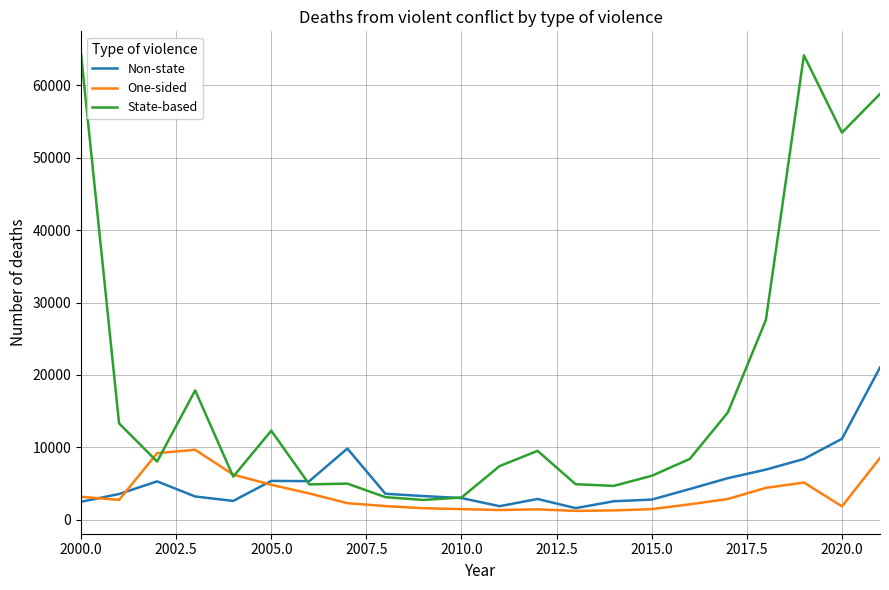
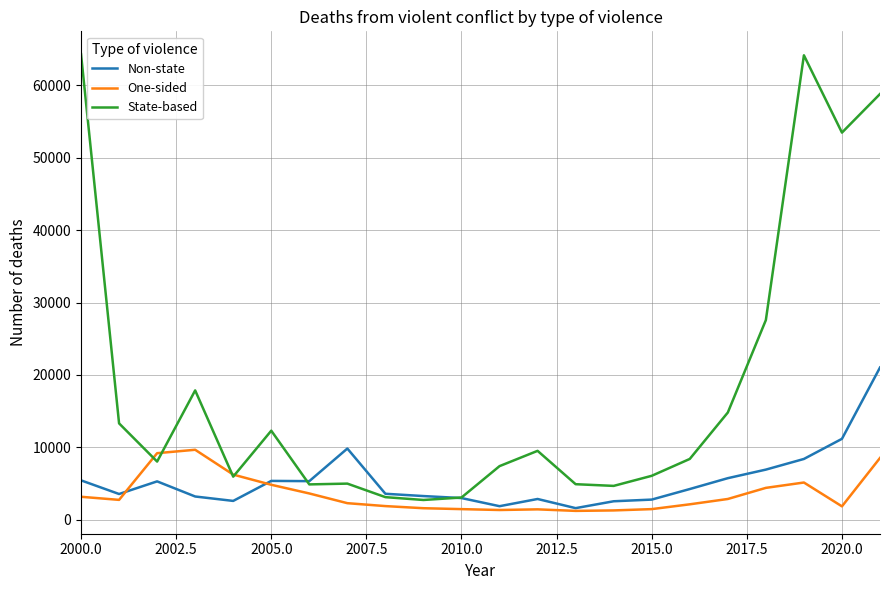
Non-state, 2000.0: 2000 -> 5000
